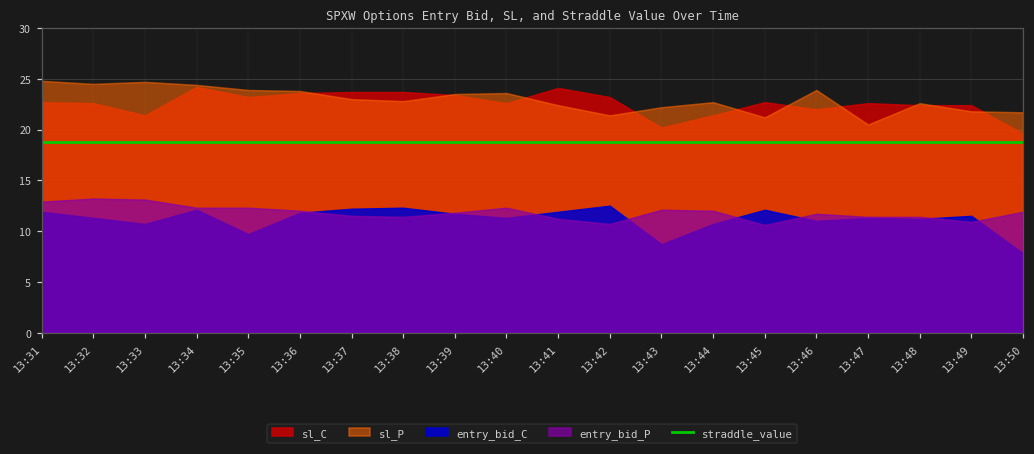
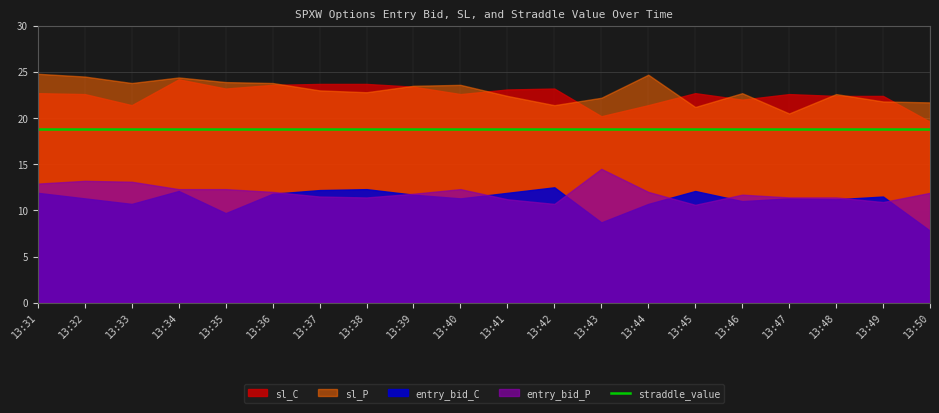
sl_P, 13:33: 25 -> 24
sl_C, 13:41: 24 -> 23
entry_bid_P, 13:43: 12 -> 15
sl_P, 13:44: 23 -> 25
sl_P, 13:46: 24 -> 23
